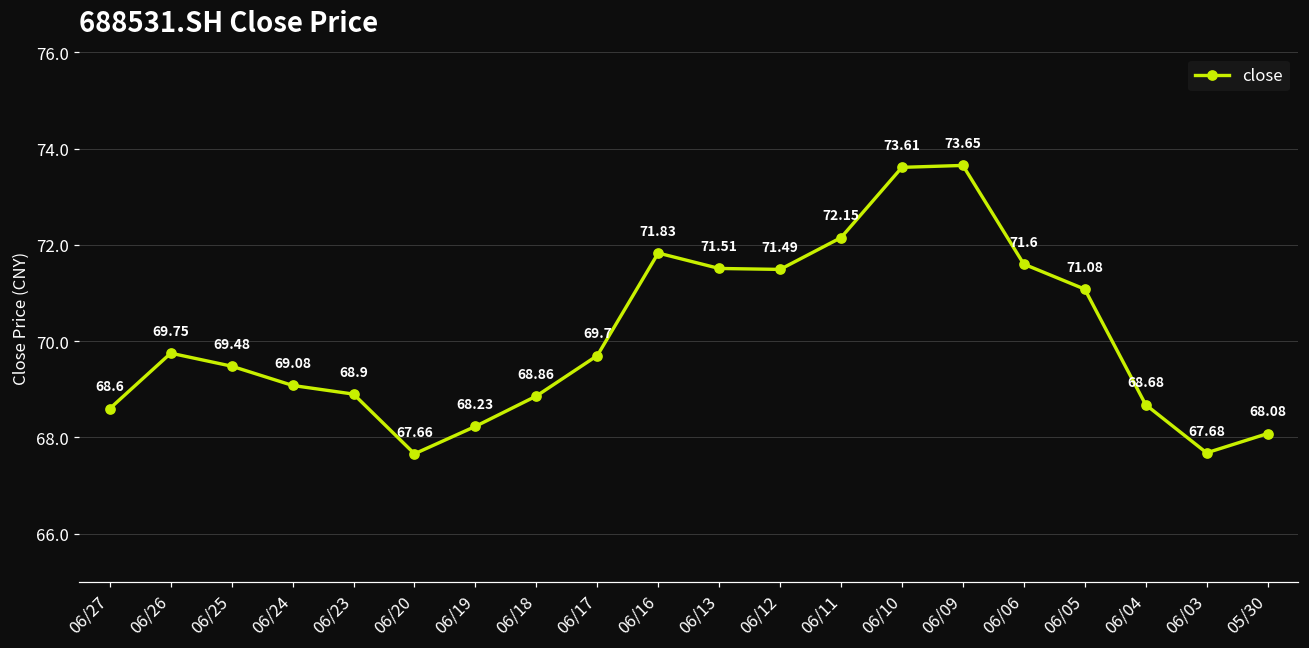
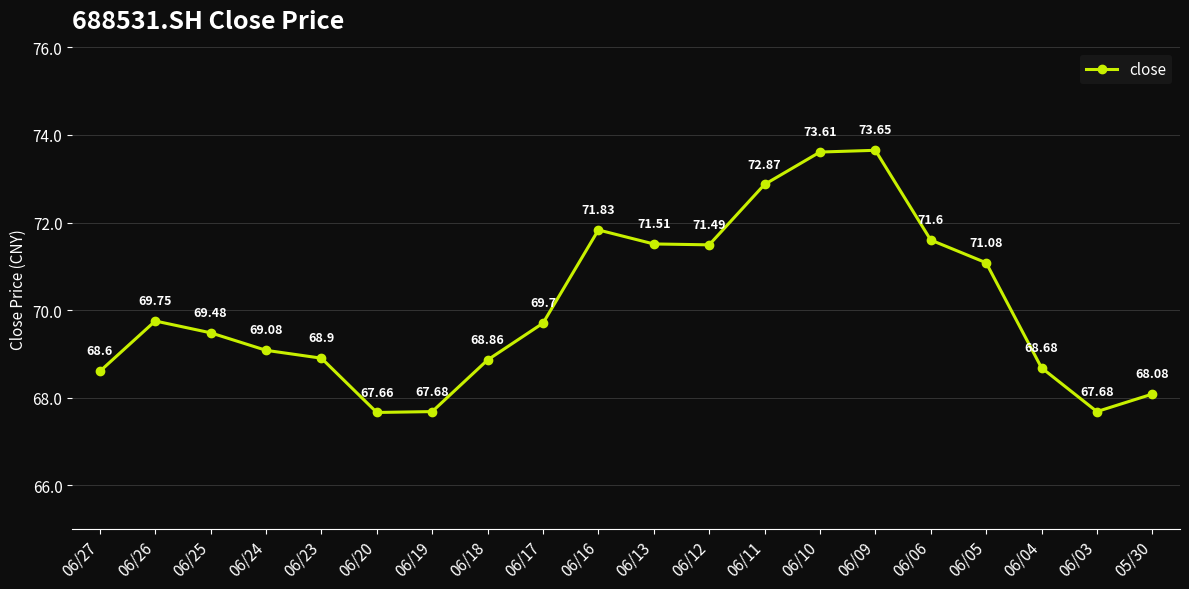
06/19: 68.23 -> 67.68
06/11: 72.15 -> 72.87
